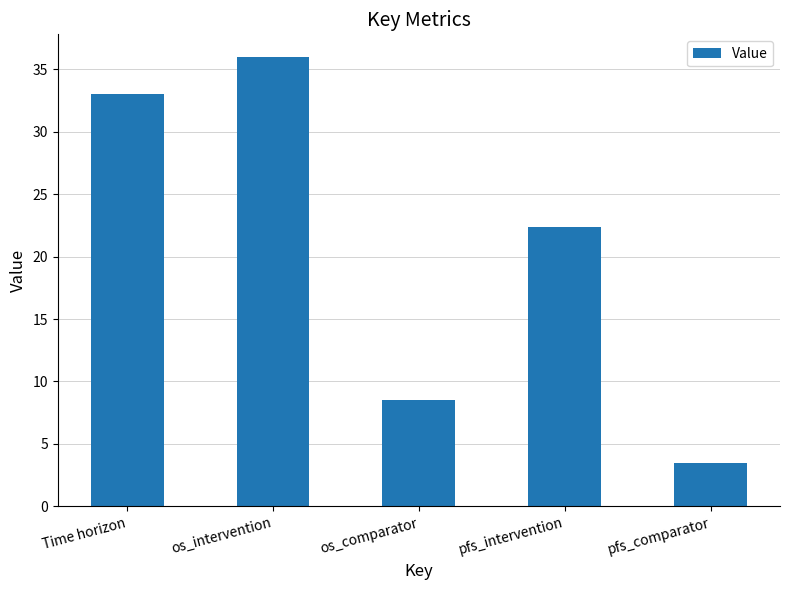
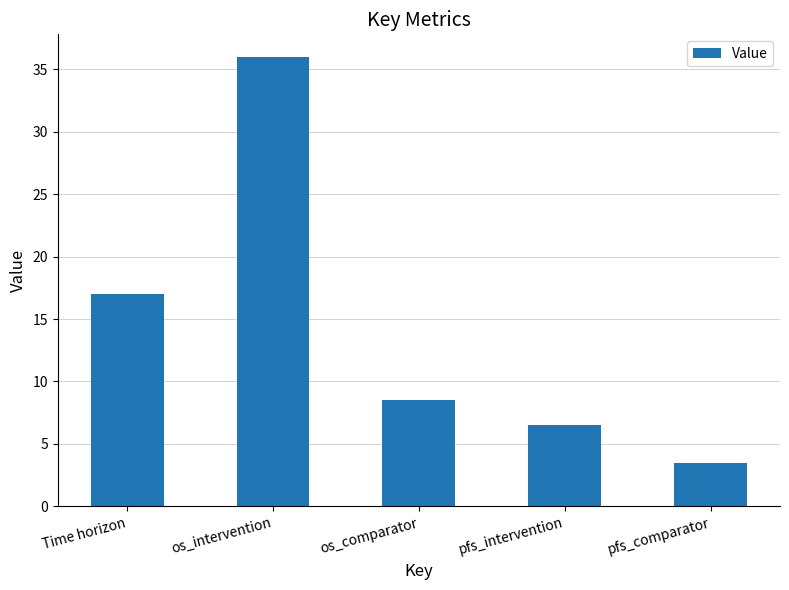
Time horizon: 33 -> 17
pfs_intervention: 22.4 -> 6.5
